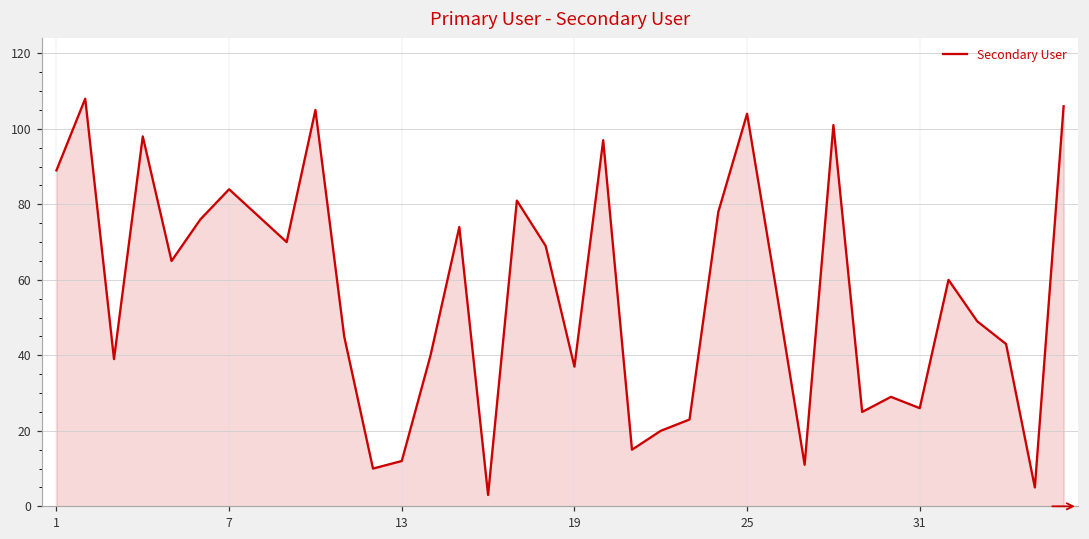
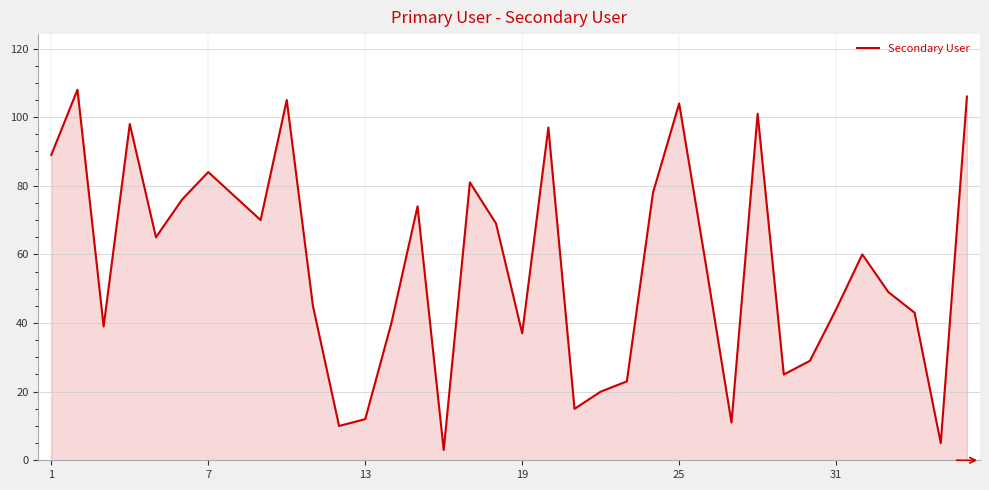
31: 26 -> 44
